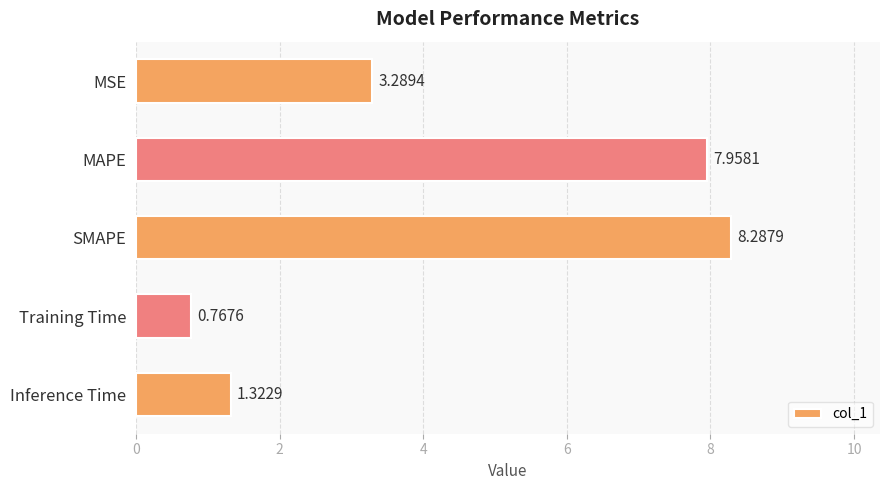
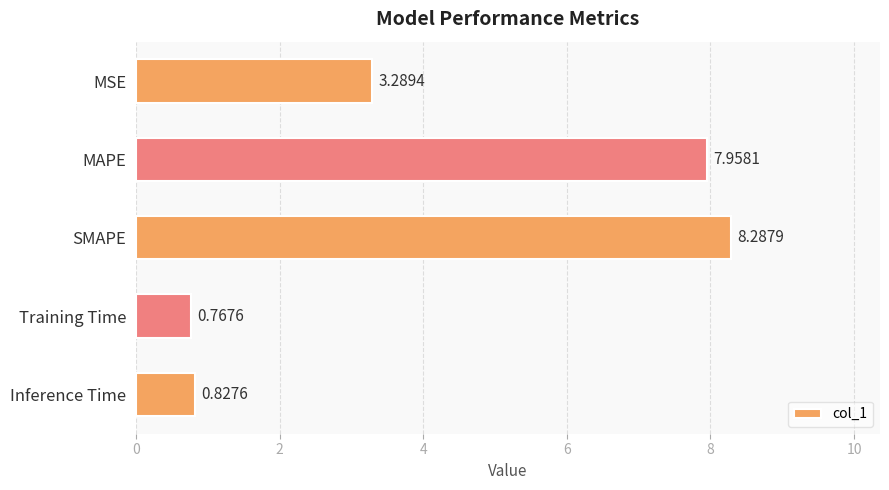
Inference Time: 1.3229 -> 0.8276
